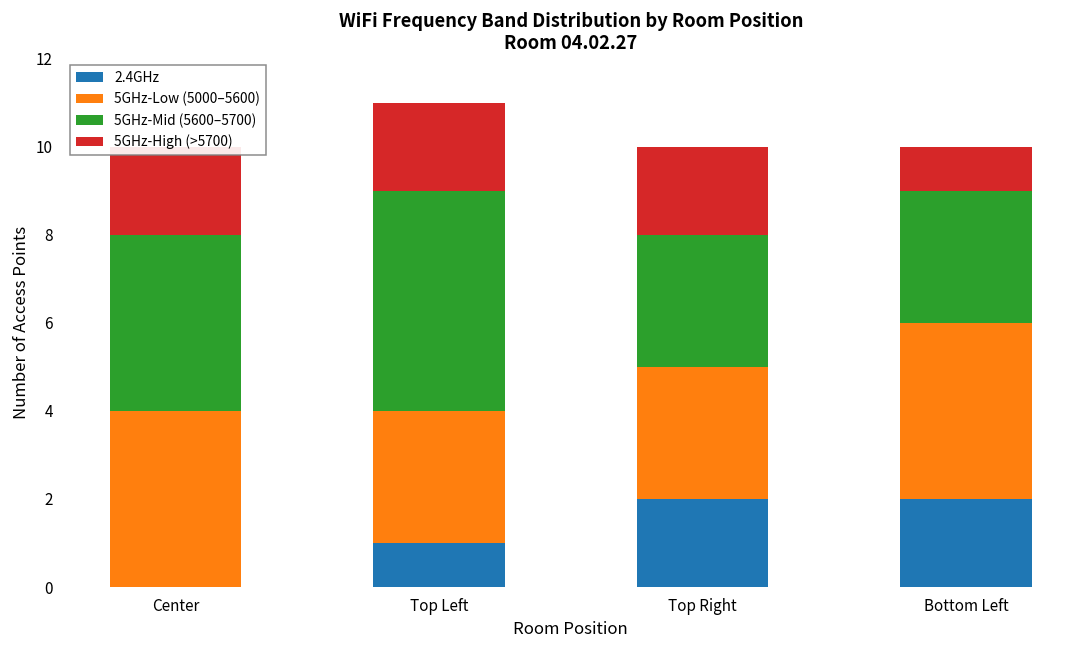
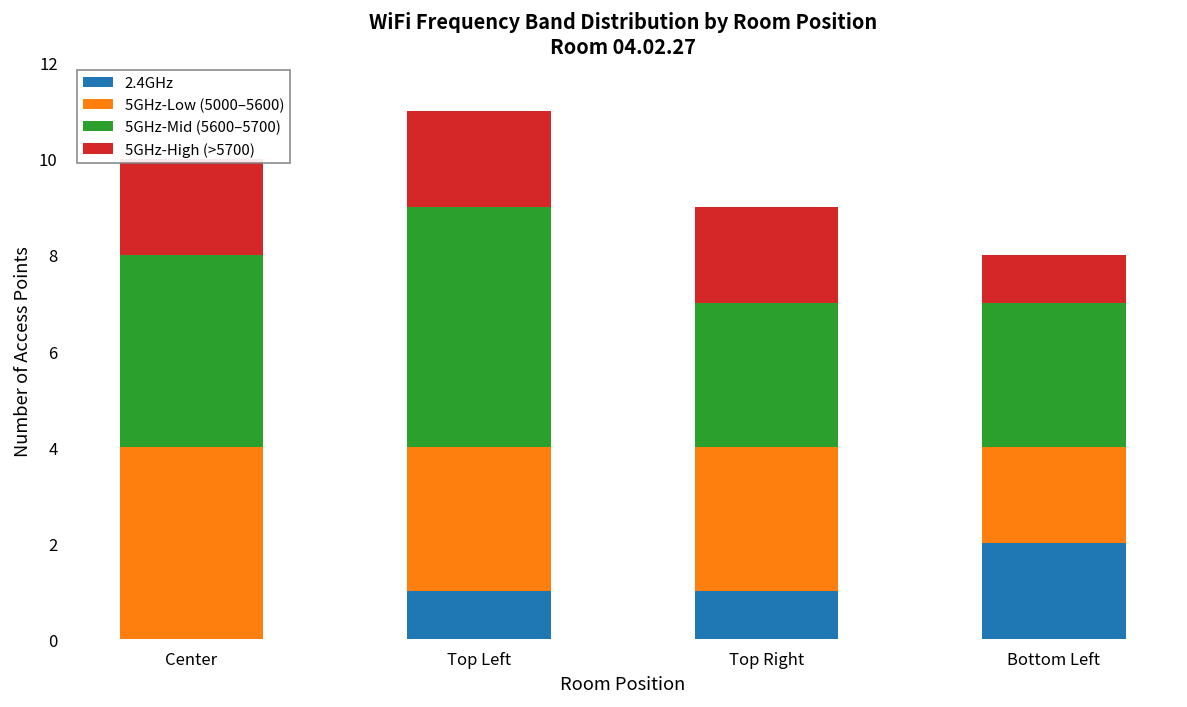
2.4GHz, Top Right: 2 -> 1
5GHz-Low (5000–5600), Bottom Left: 4 -> 2
